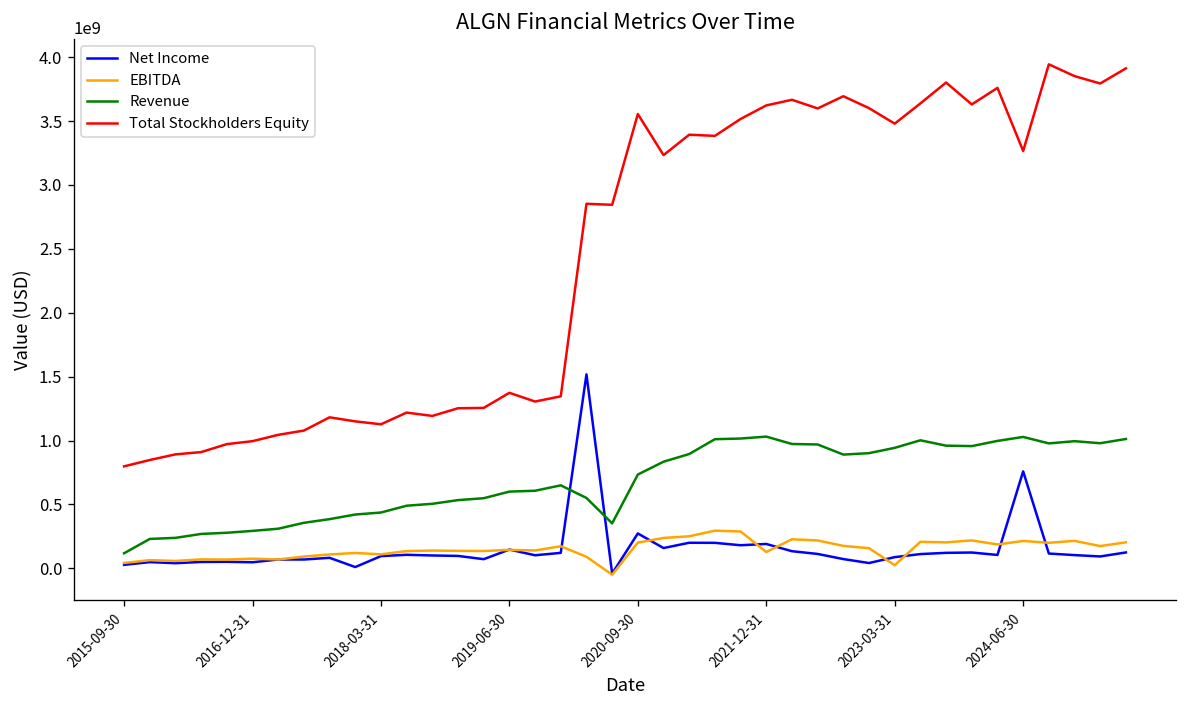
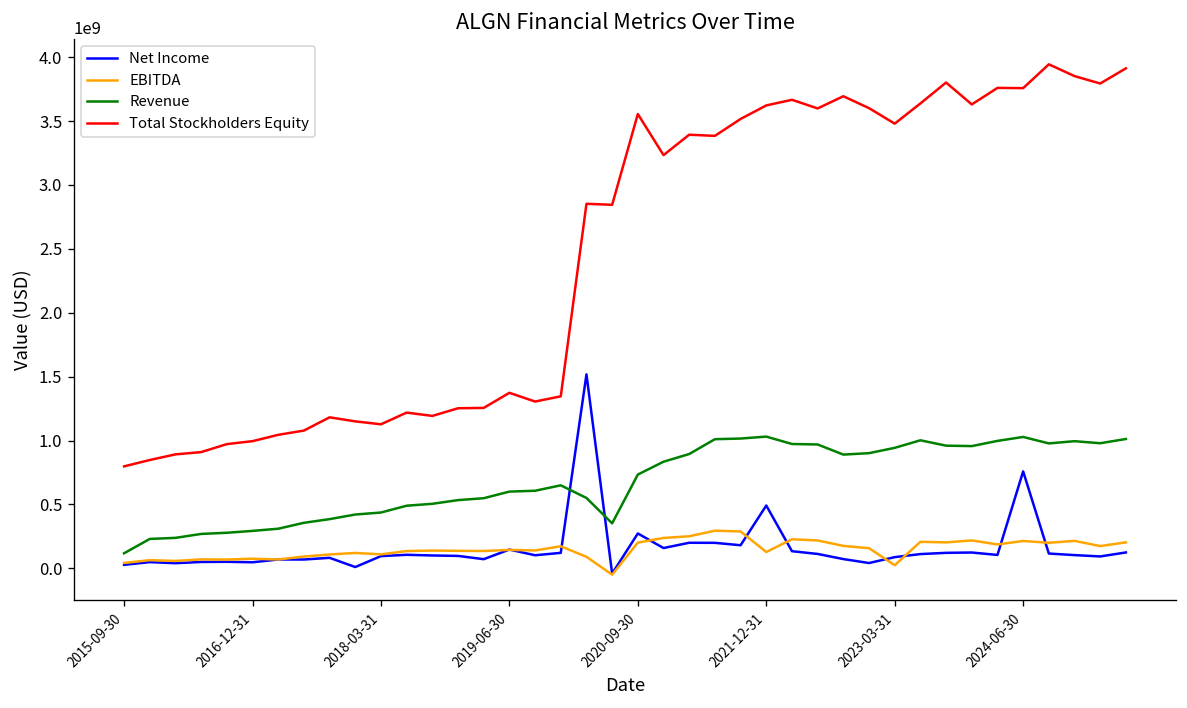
Net Income, 2021-12-31: 190000000 -> 490000000
Total Stockholders Equity, 2024-06-30: 3270000000 -> 3760000000
